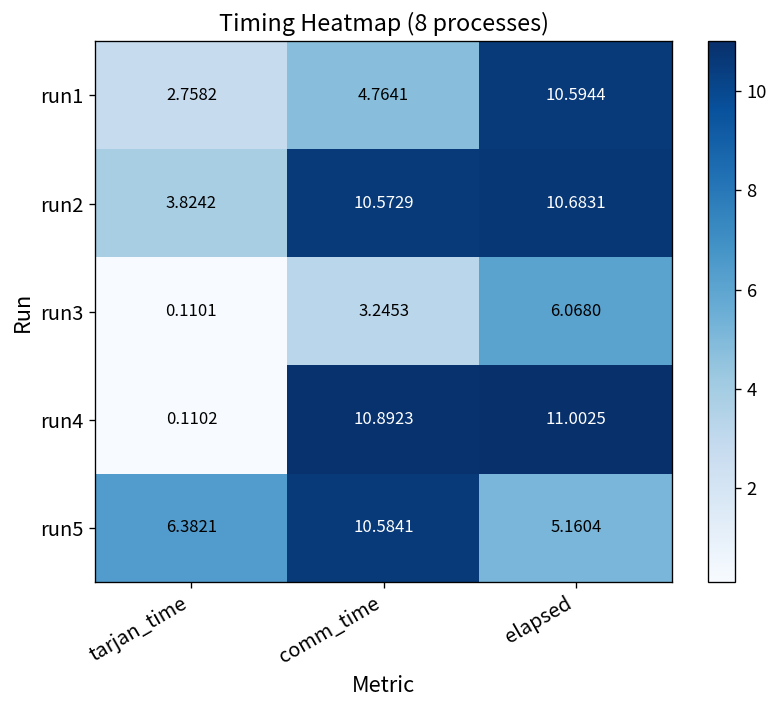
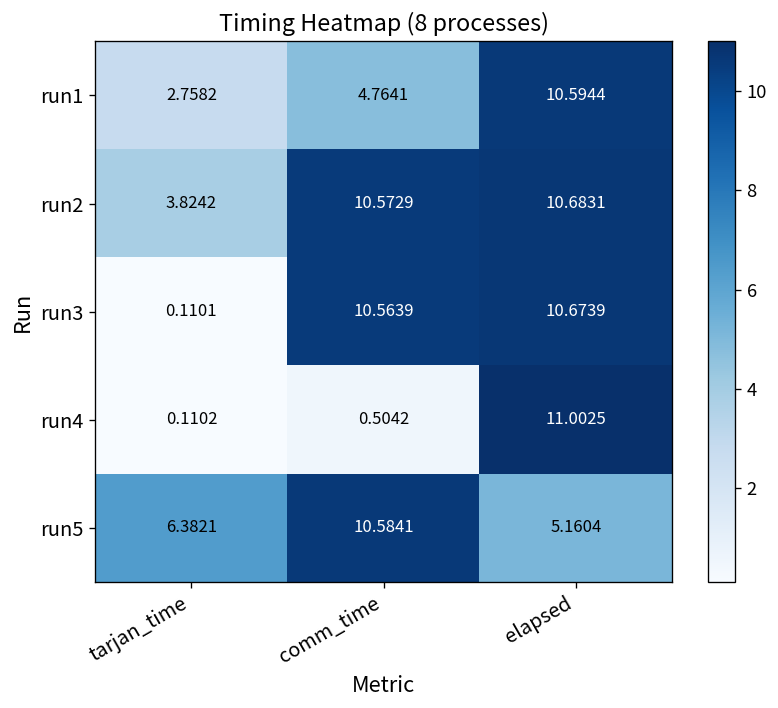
run3, comm_time: 3.2453 -> 10.5639
run3, elapsed: 6.0680 -> 10.6739
run4, comm_time: 10.8923 -> 0.5042
